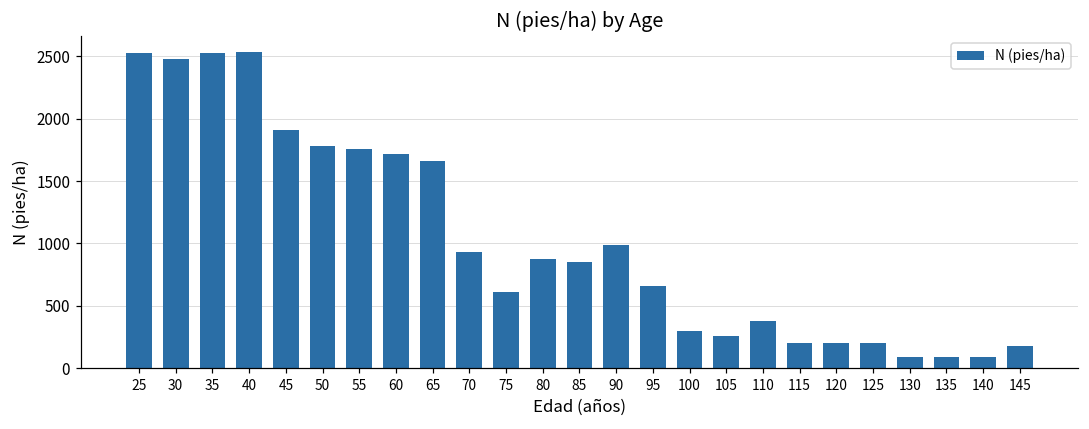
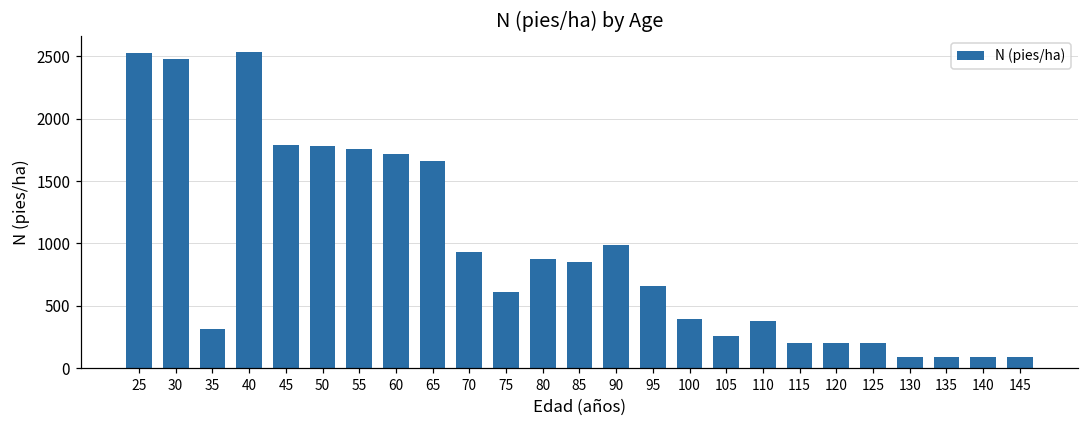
35: 2530 -> 310
45: 1910 -> 1790
100: 300 -> 390
145: 170 -> 90
